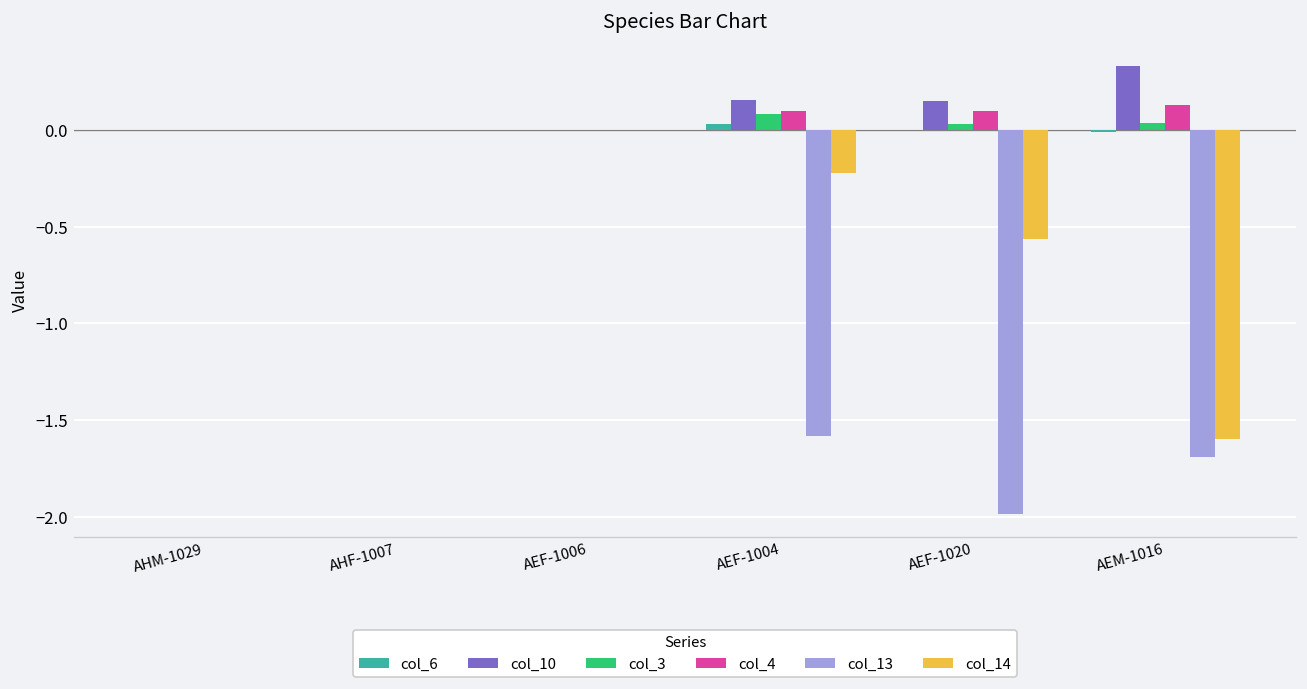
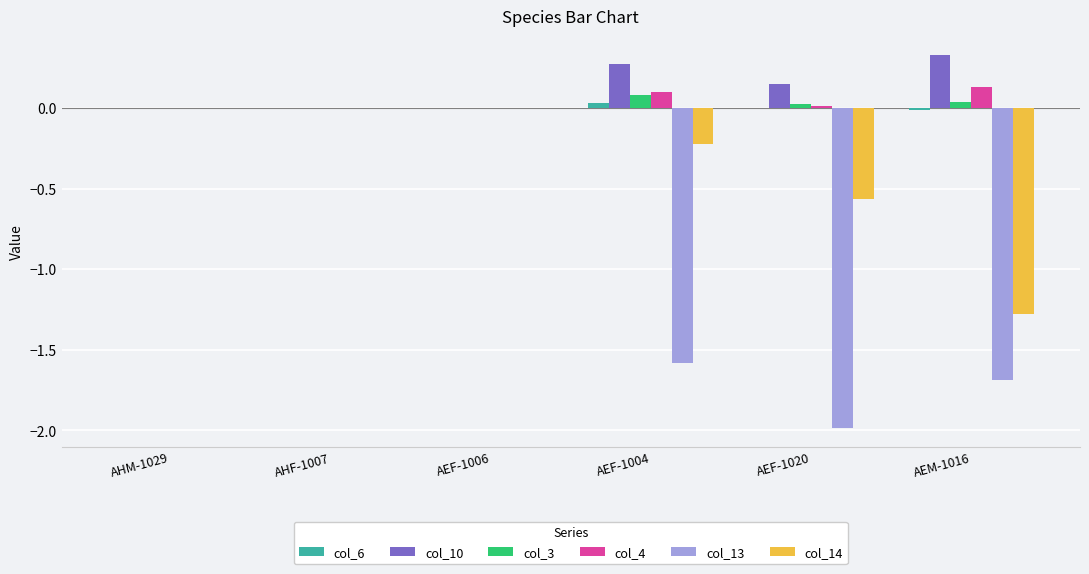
col_10, AEF-1004: 0.15 -> 0.27
col_4, AEF-1020: 0.10 -> 0.01
col_14, AEM-1016: -1.60 -> -1.27
